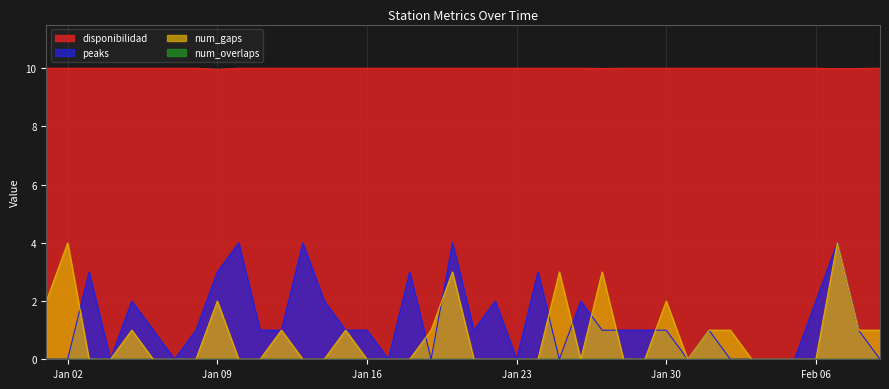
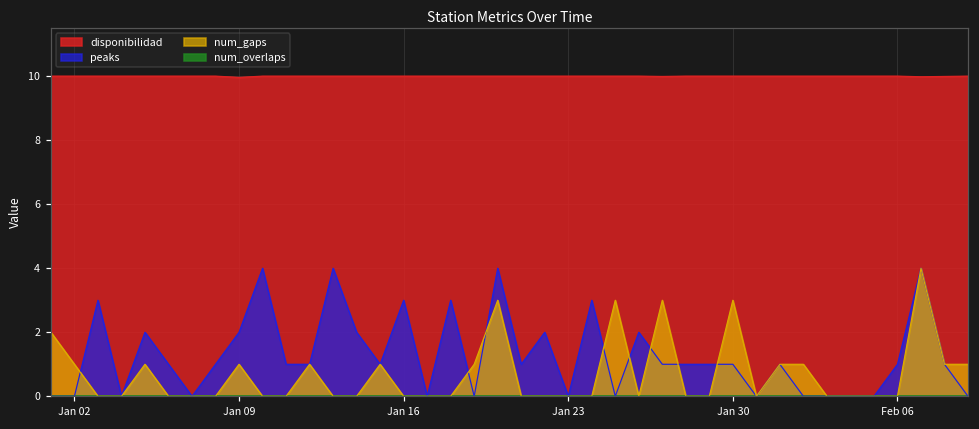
num_gaps, Jan 02: 4 -> 1
peaks, Jan 09: 3 -> 2
num_gaps, Jan 09: 2 -> 1
peaks, Jan 16: 1 -> 3
num_gaps, Jan 30: 2 -> 3
peaks, Feb 06: 2 -> 1
